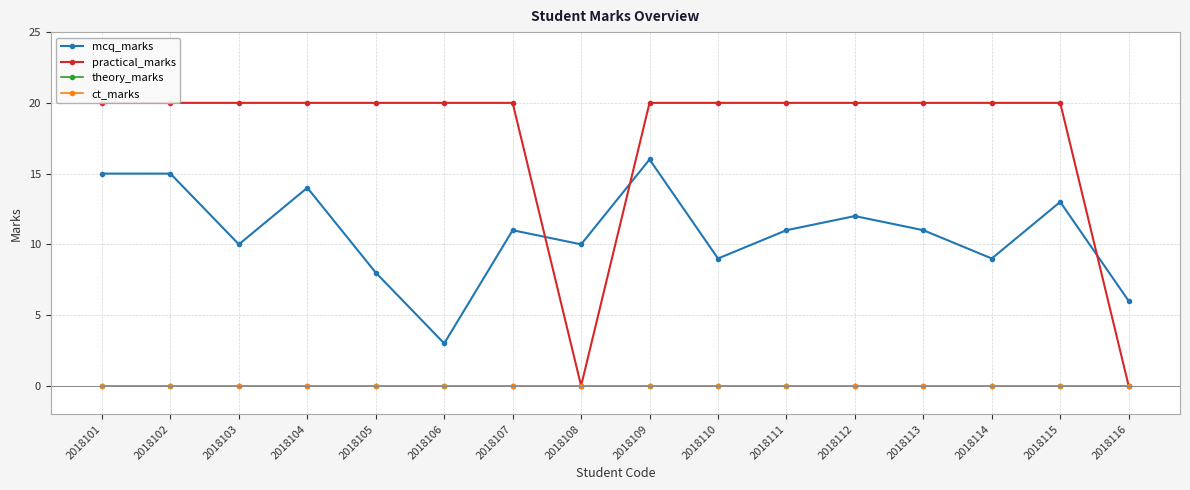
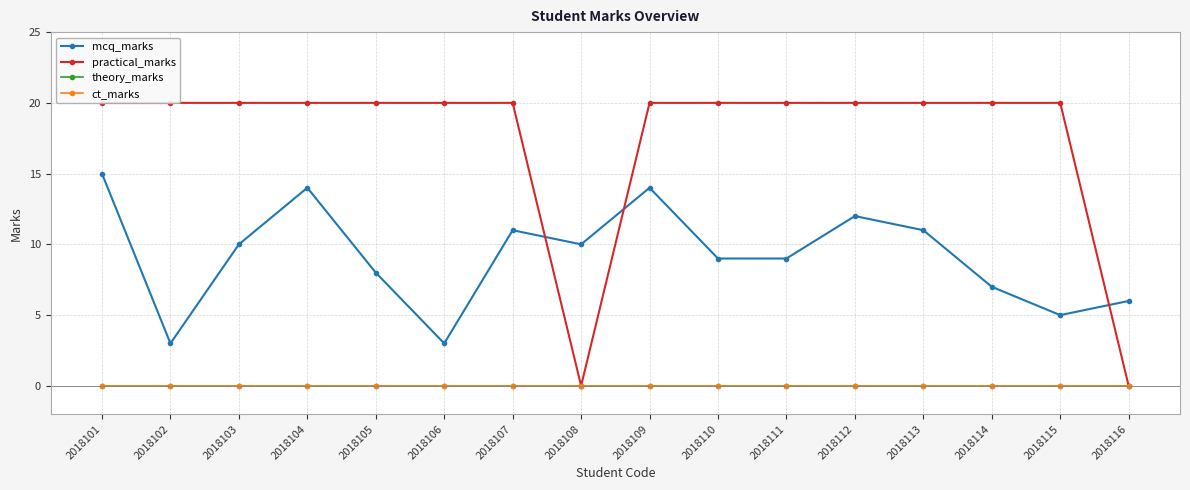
mcq_marks, 2018102: 15 -> 3
mcq_marks, 2018109: 16 -> 14
mcq_marks, 2018111: 11 -> 9
mcq_marks, 2018114: 9 -> 7
mcq_marks, 2018115: 13 -> 5
